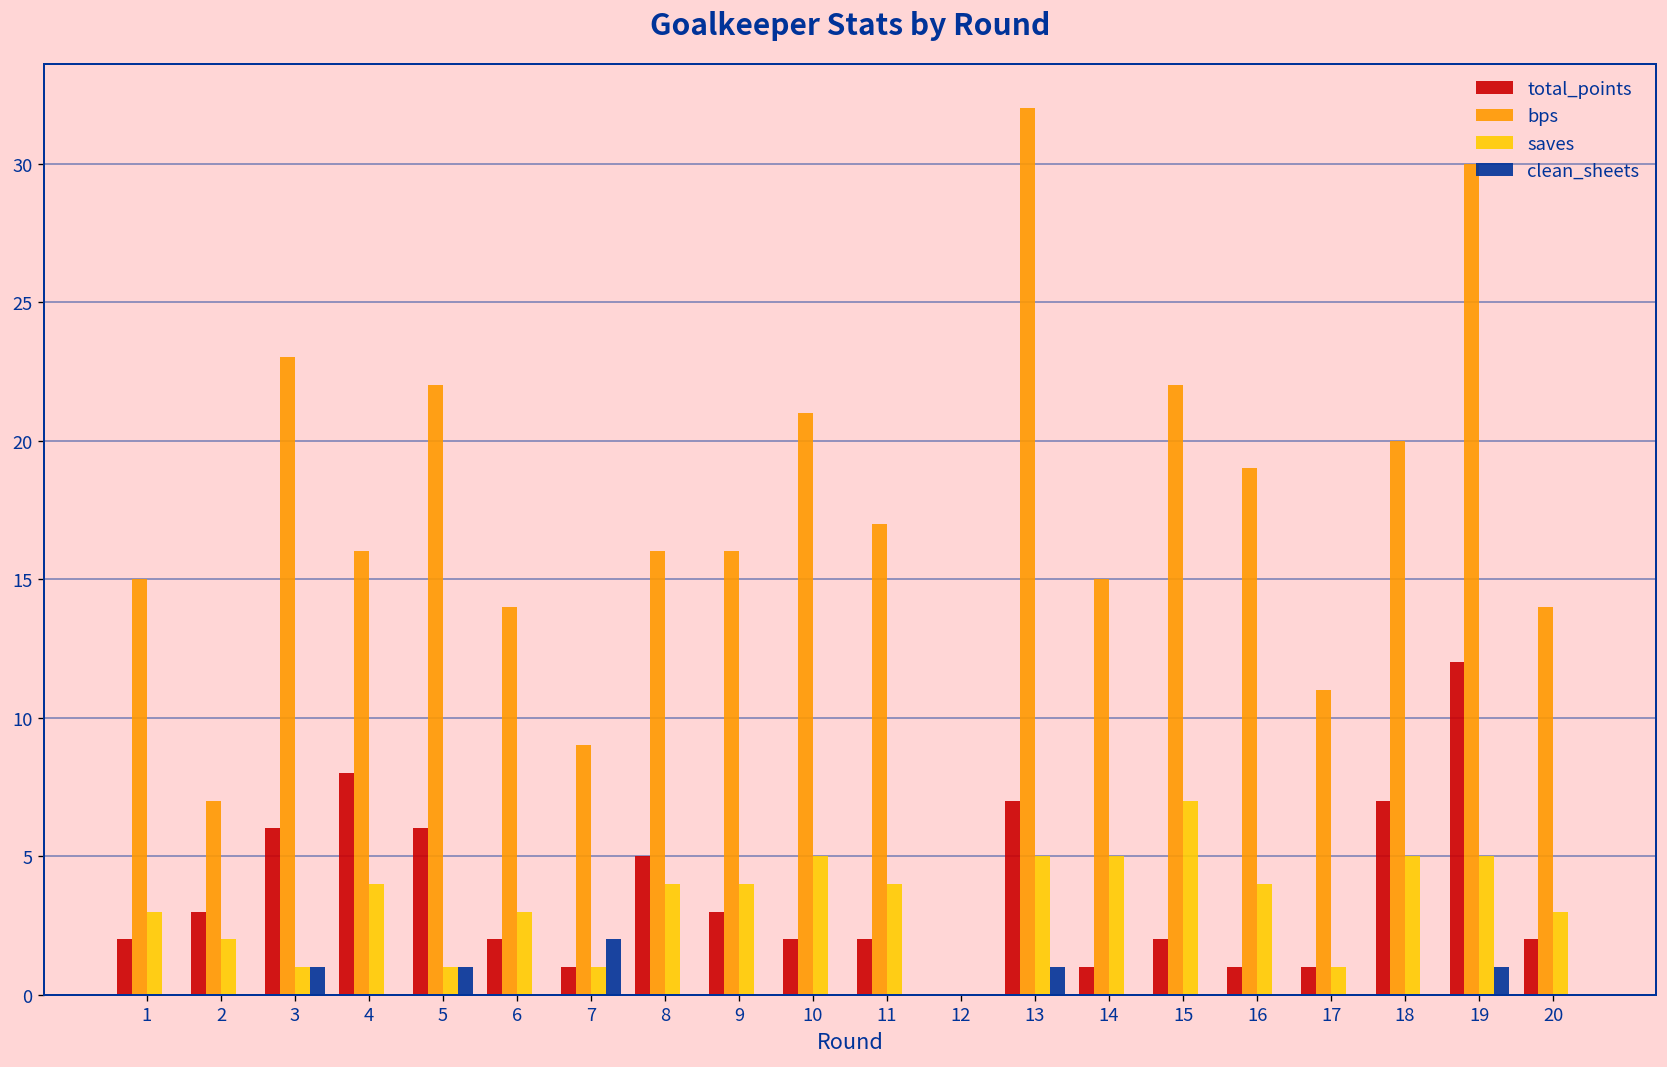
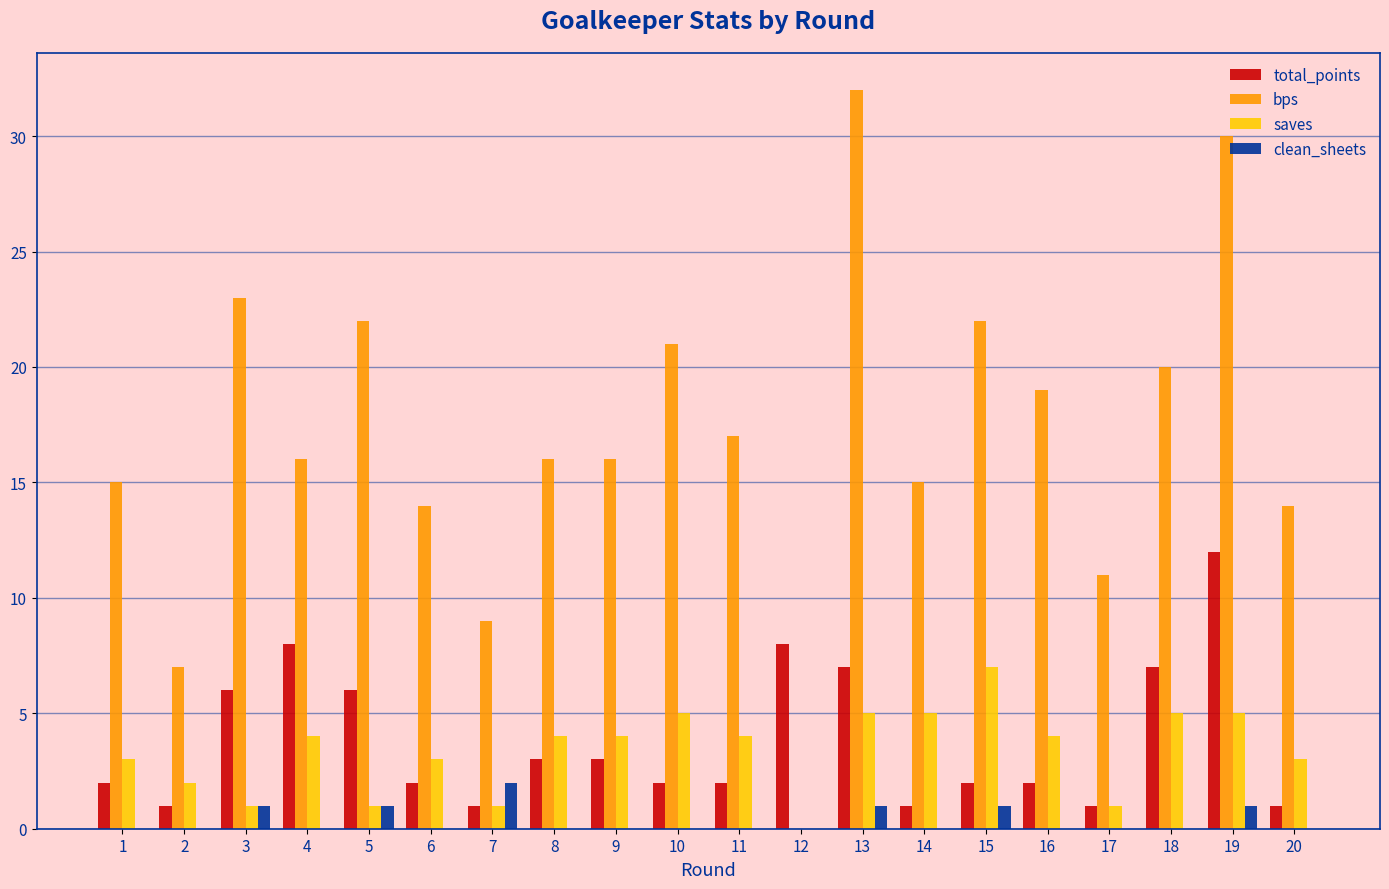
total_points, 2: 3 -> 1
total_points, 8: 5 -> 3
total_points, 12: 0 -> 8
clean_sheets, 15: 0 -> 1
total_points, 16: 1 -> 2
total_points, 20: 2 -> 1
